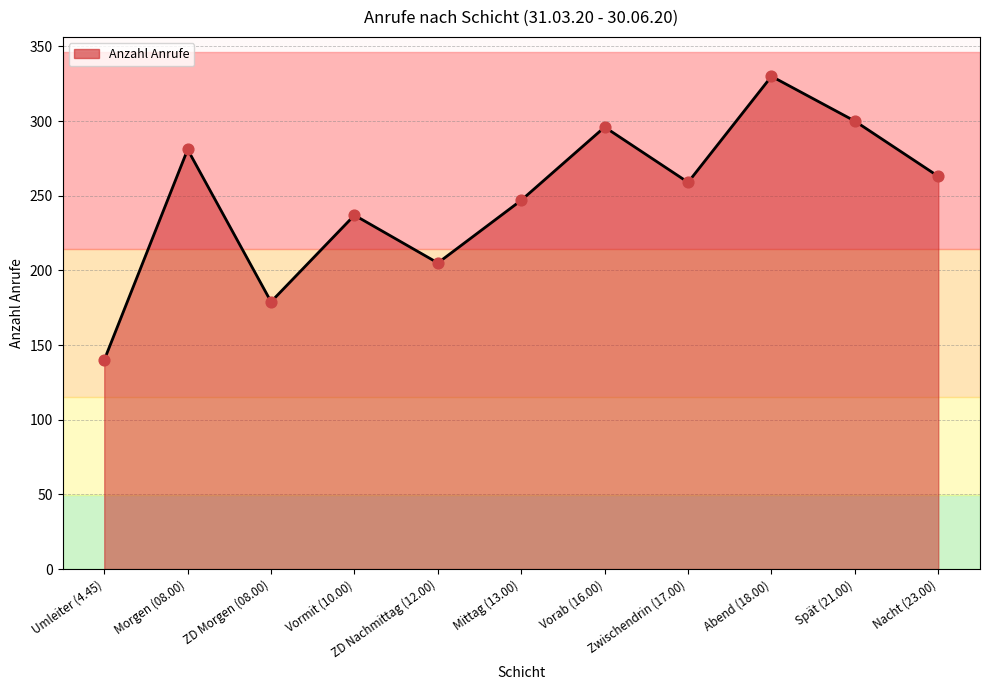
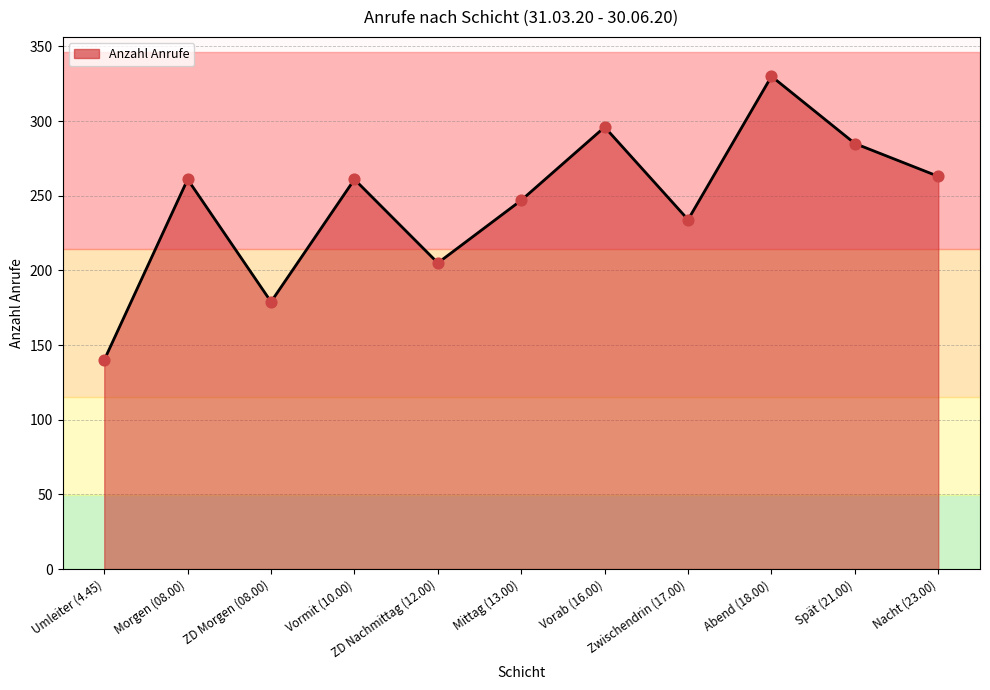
Morgen (08.00): 281 -> 261
Vormit (10.00): 237 -> 261
Zwischendrin (17.00): 259 -> 234
Spät (21.00): 300 -> 285
